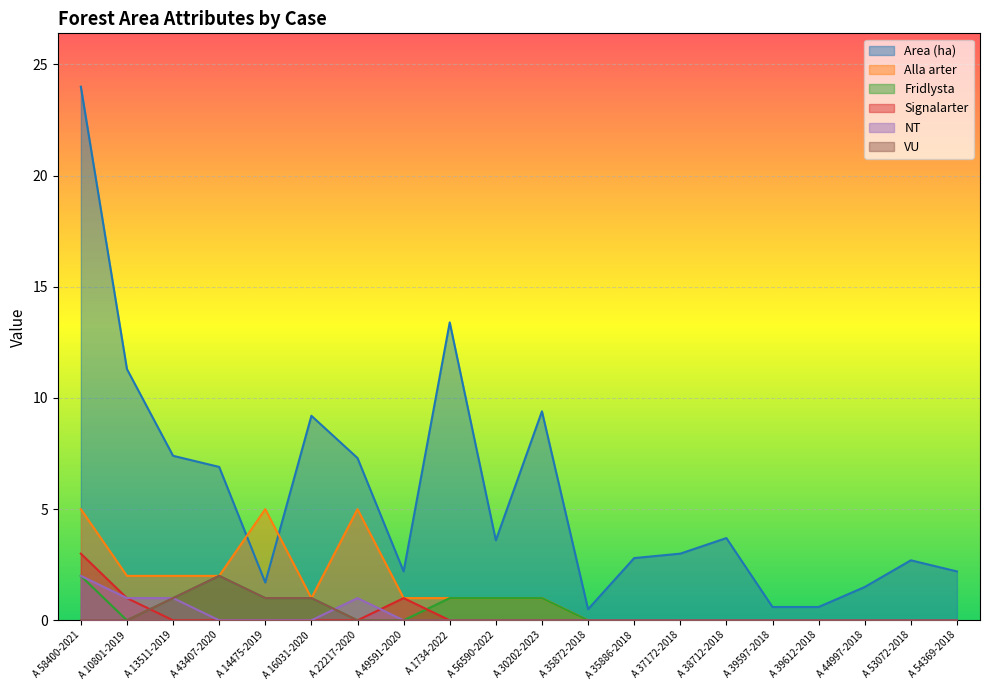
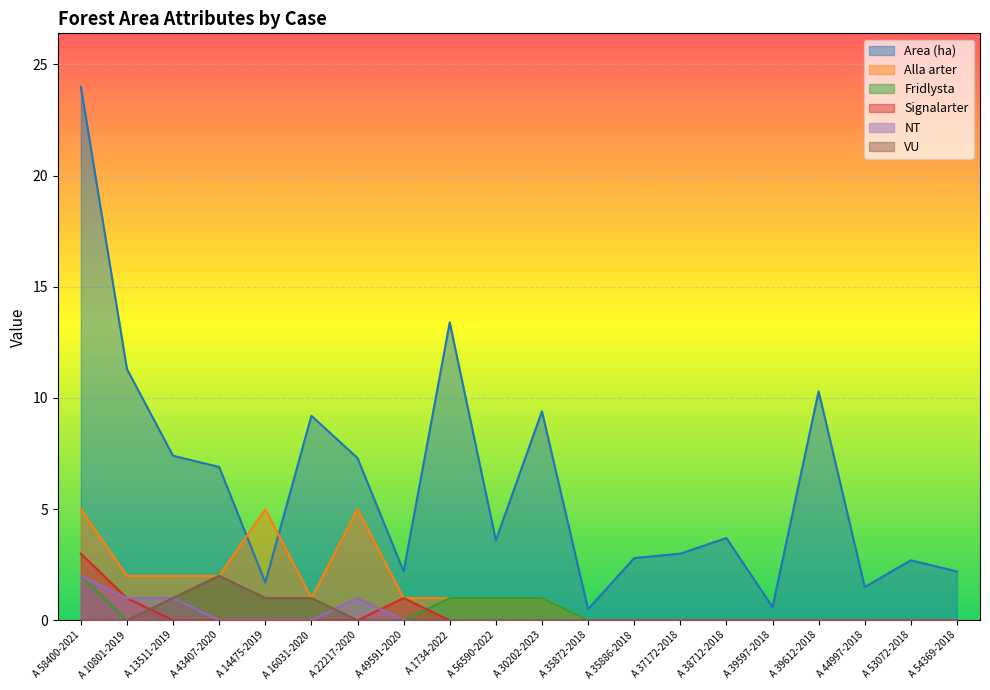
Area (ha), A 39612-2018: 0.6 -> 10.3
